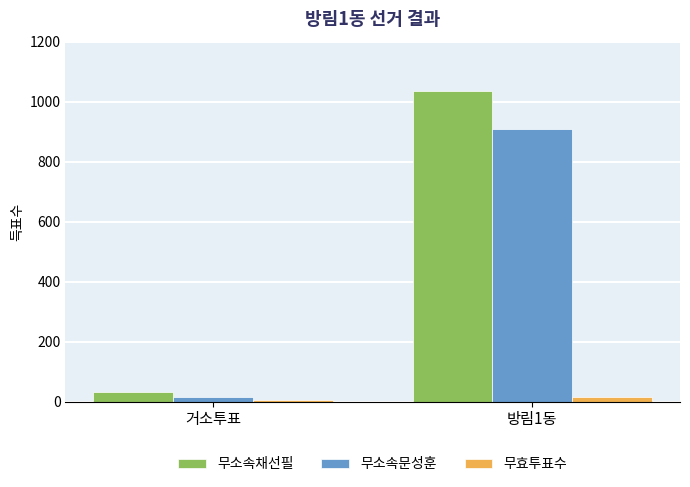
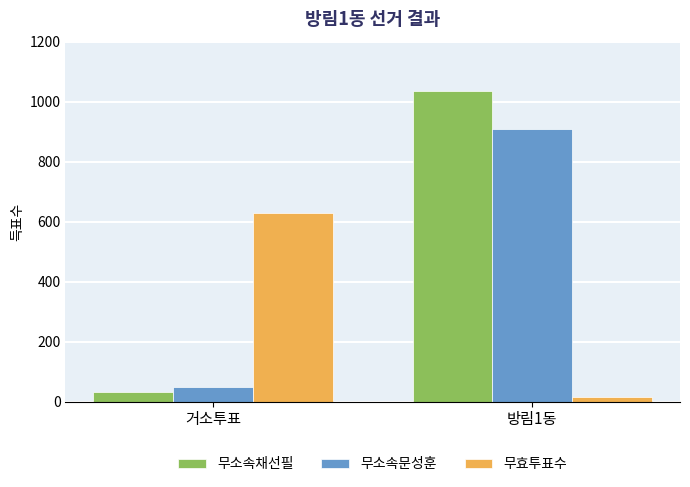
무소속문성훈, 거소투표: 20 -> 50
무효투표수, 거소투표: 10 -> 630
